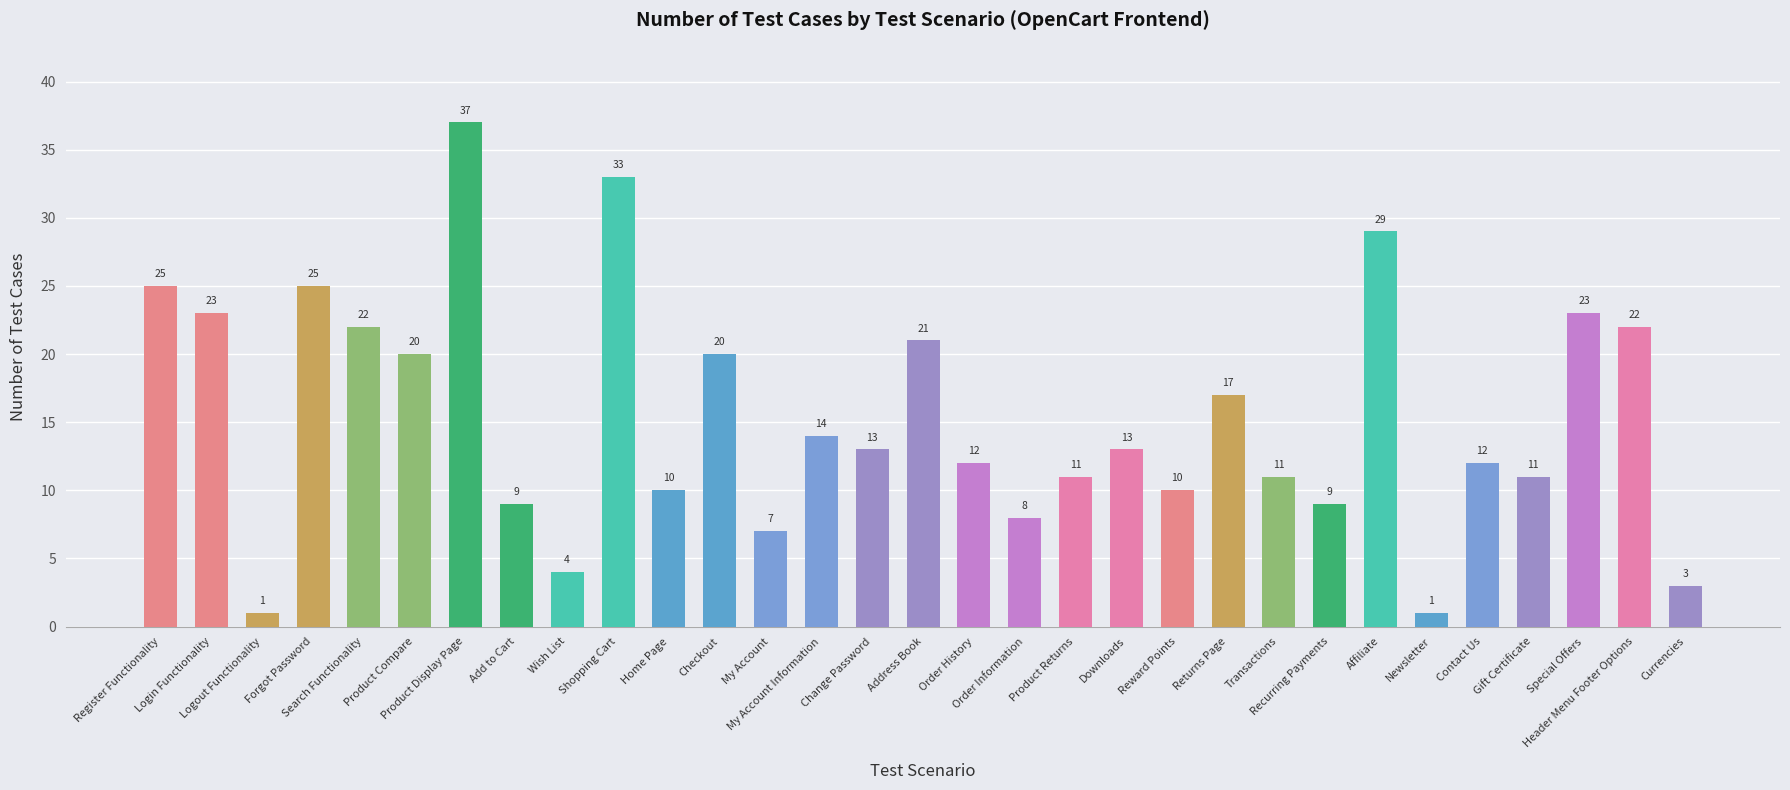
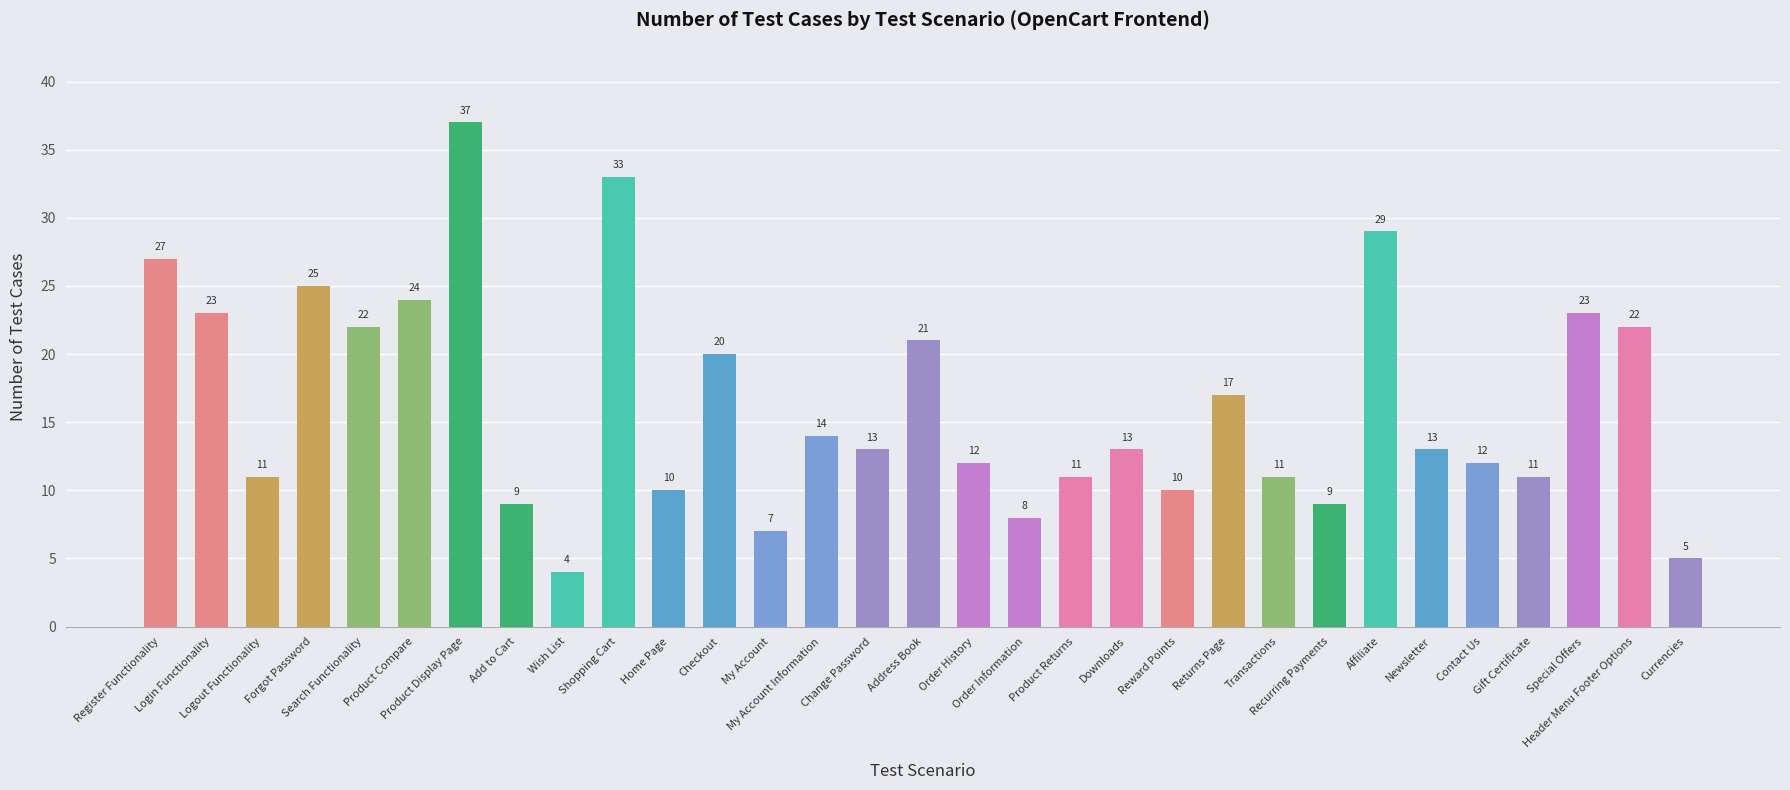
Register Functionality: 25 -> 27
Logout Functionality: 1 -> 11
Product Compare: 20 -> 24
Newsletter: 1 -> 13
Currencies: 3 -> 5
